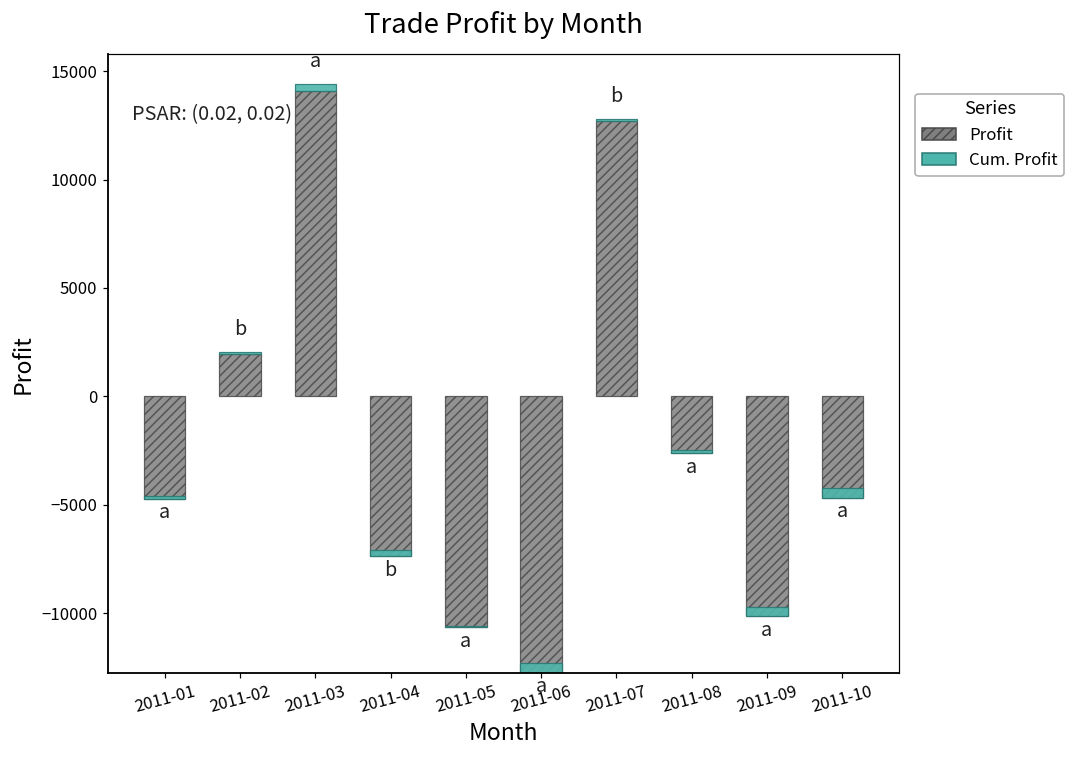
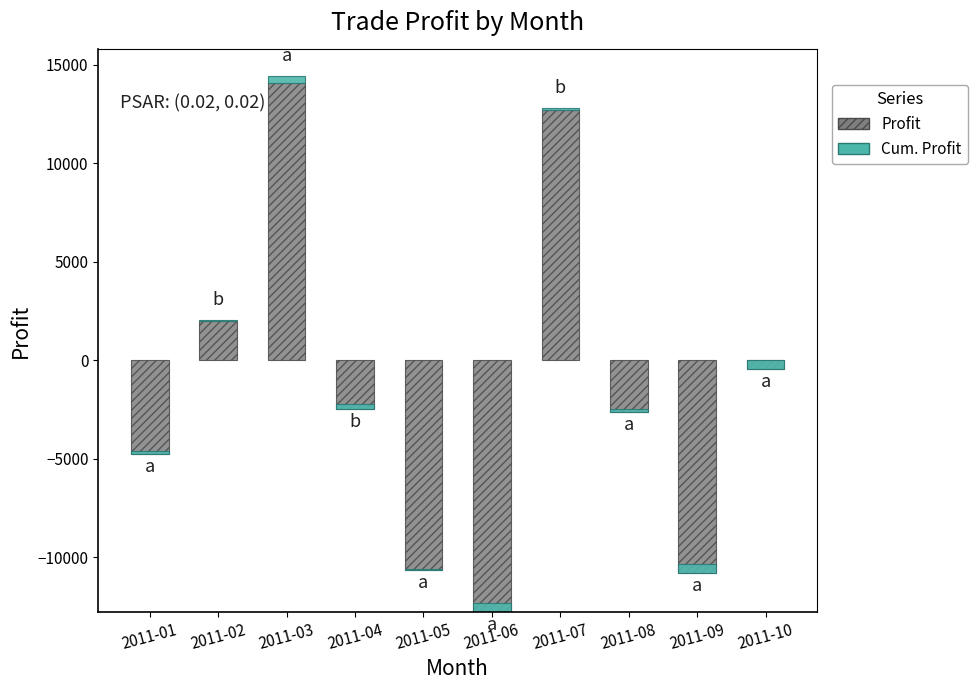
Profit, 2011-04: -7400 -> -2500
Profit, 2011-09: -10100 -> -10800
Profit, 2011-10: -4700 -> -400
